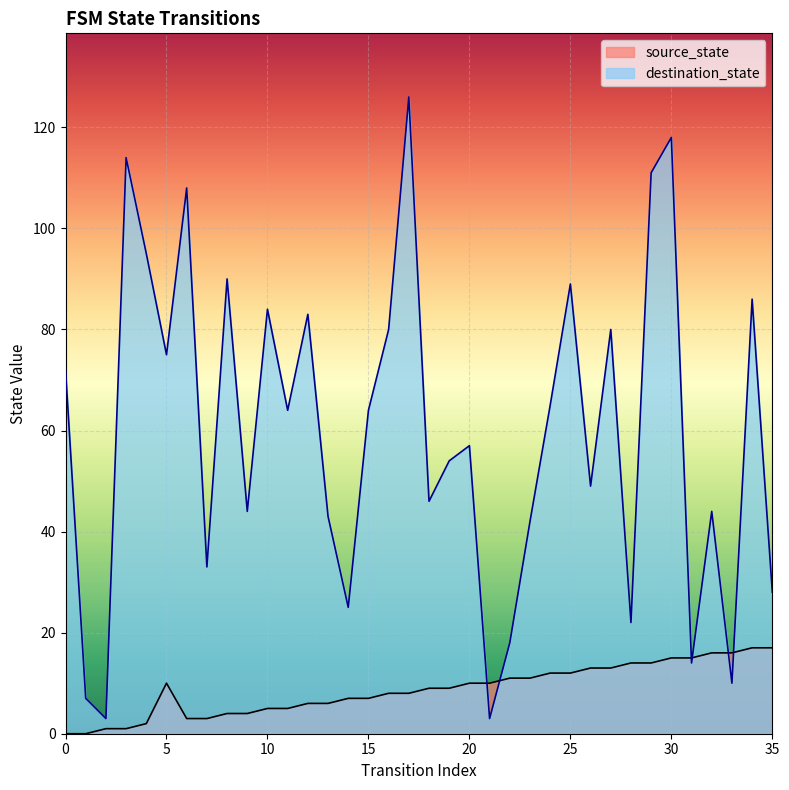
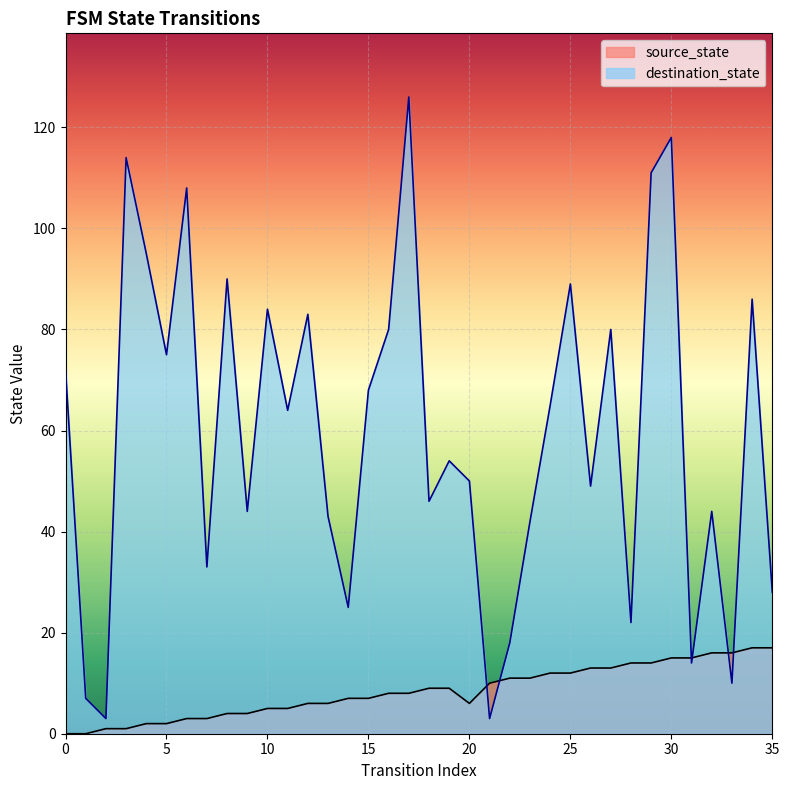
source_state, 5: 10 -> 2
destination_state, 15: 64 -> 68
source_state, 20: 10 -> 6
destination_state, 20: 57 -> 50
